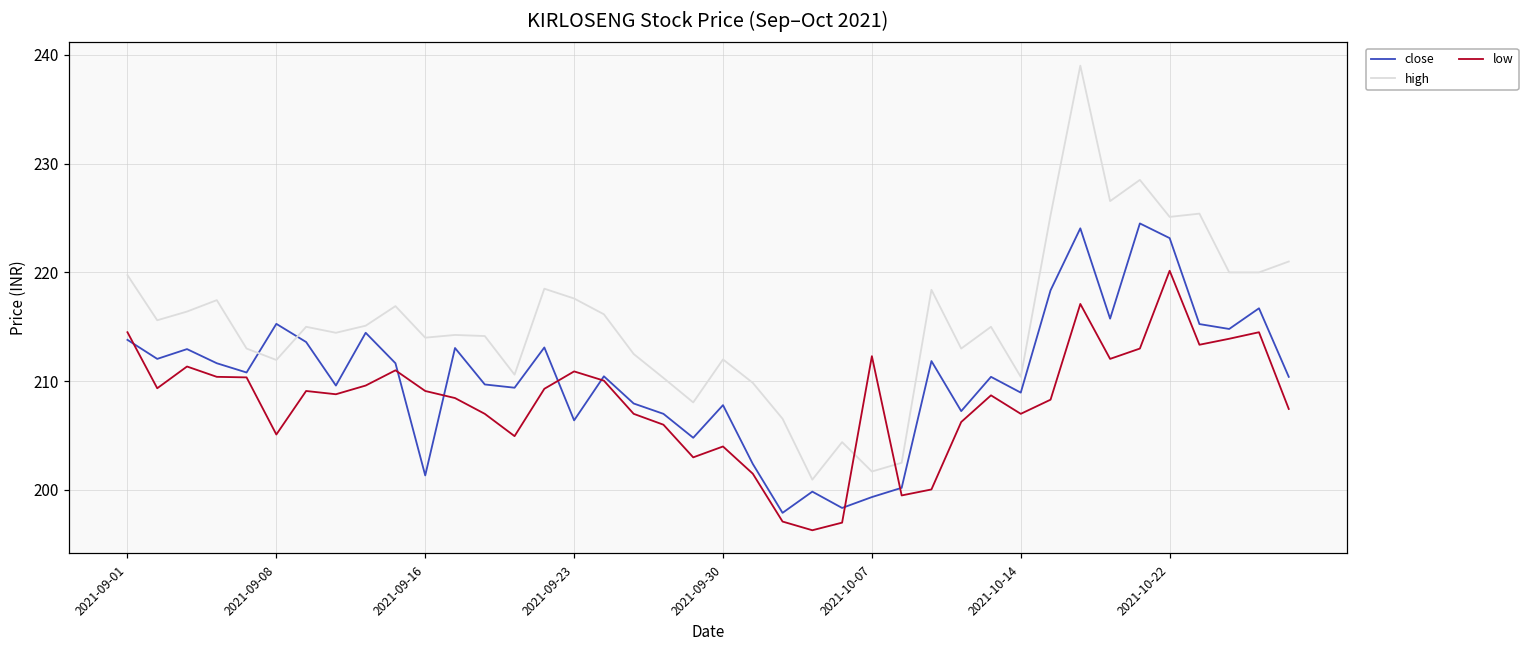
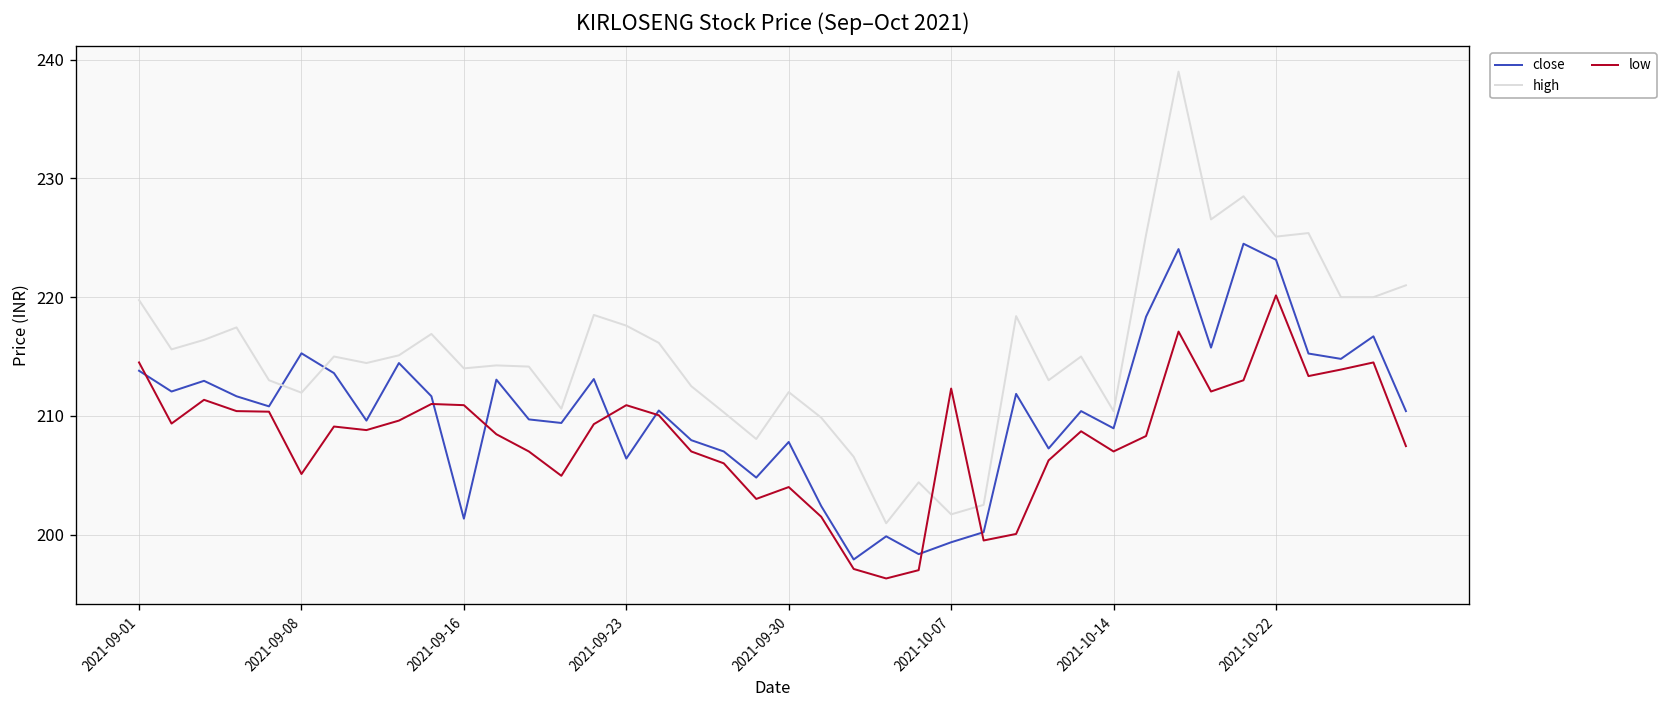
low, 2021-09-16: 209 -> 211
